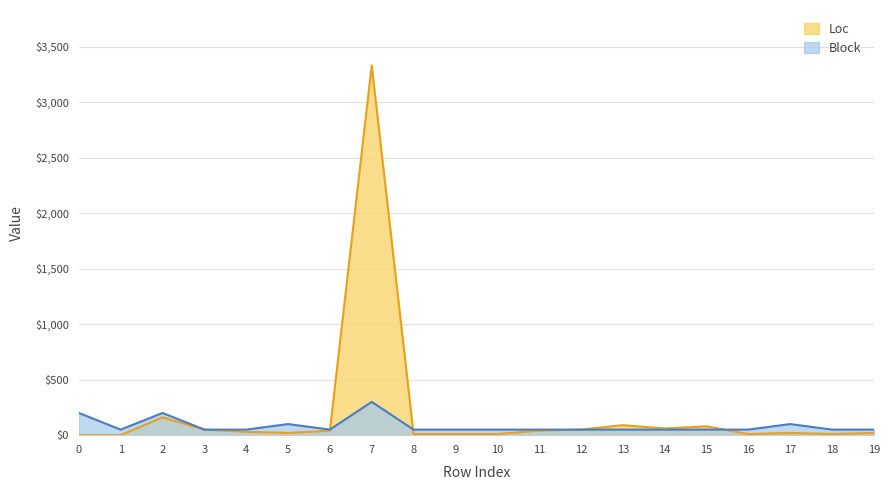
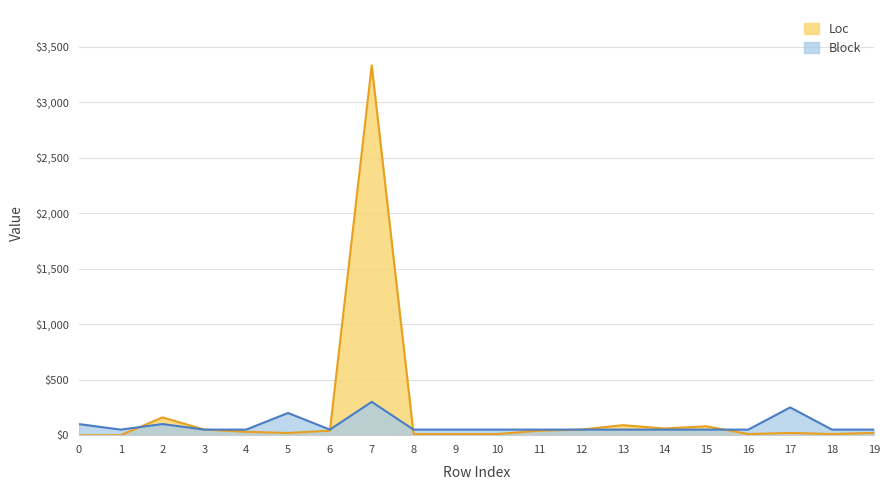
Block, 0: $200 -> $100
Block, 2: $200 -> $100
Block, 5: $100 -> $200
Block, 17: $100 -> $250
